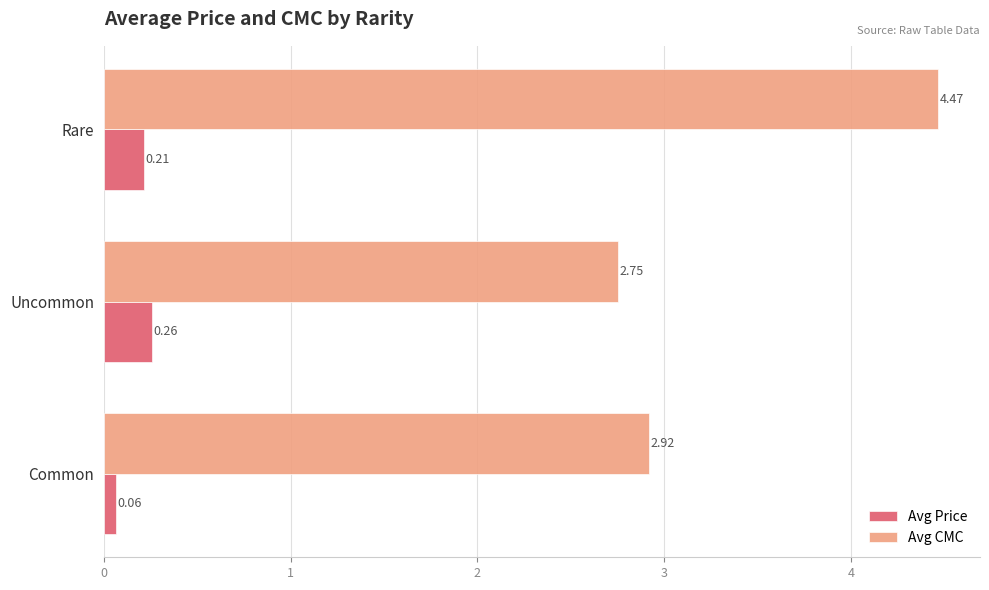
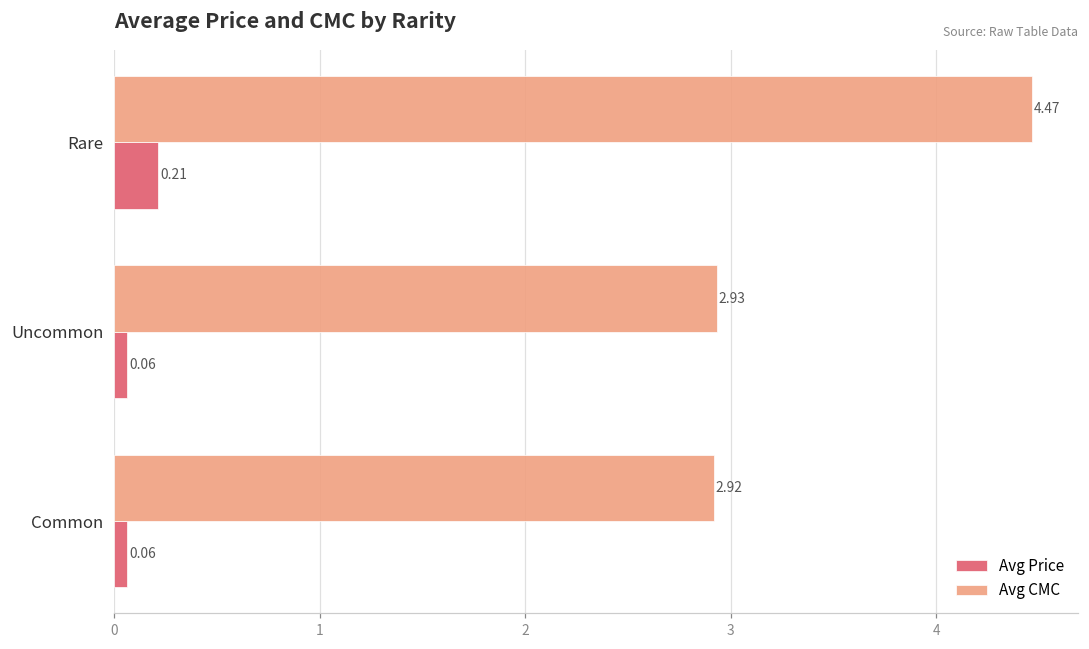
Avg CMC, Uncommon: 2.75 -> 2.93
Avg Price, Uncommon: 0.26 -> 0.06
